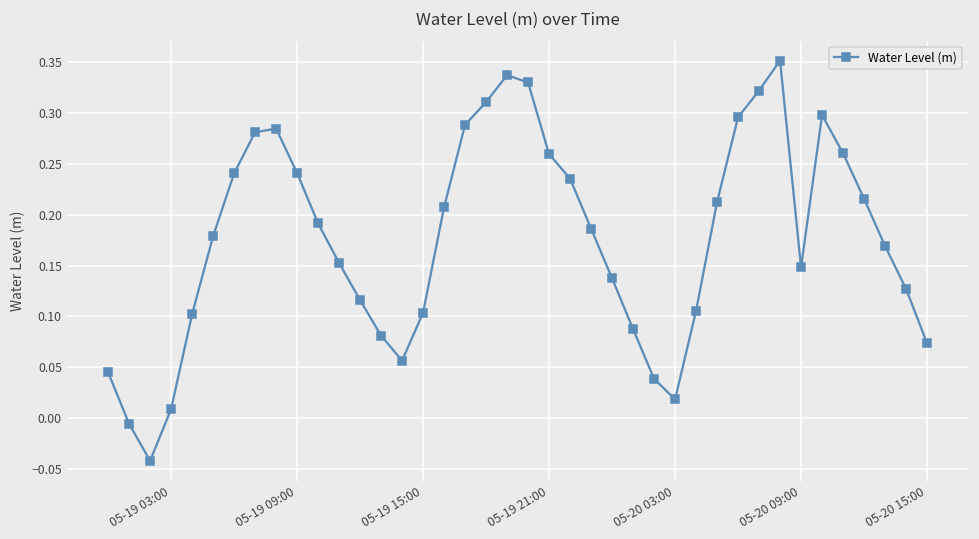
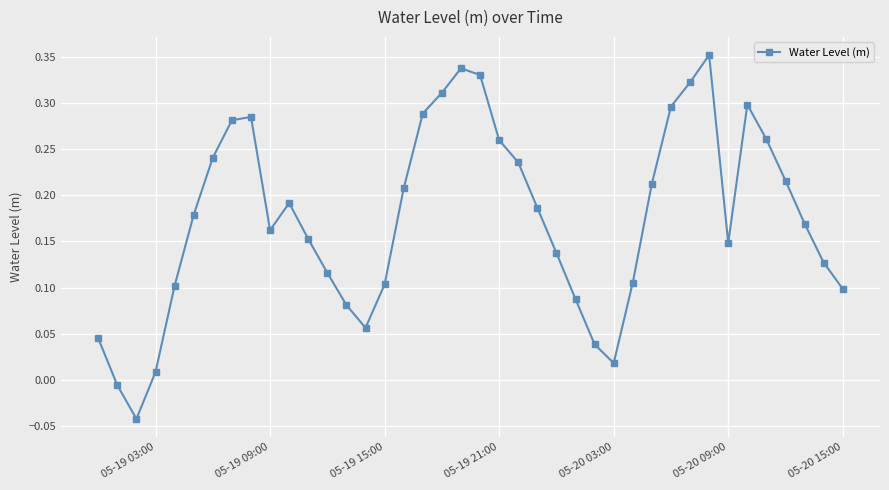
05-19 09:00: 0.24 -> 0.16
05-20 15:00: 0.07 -> 0.10
